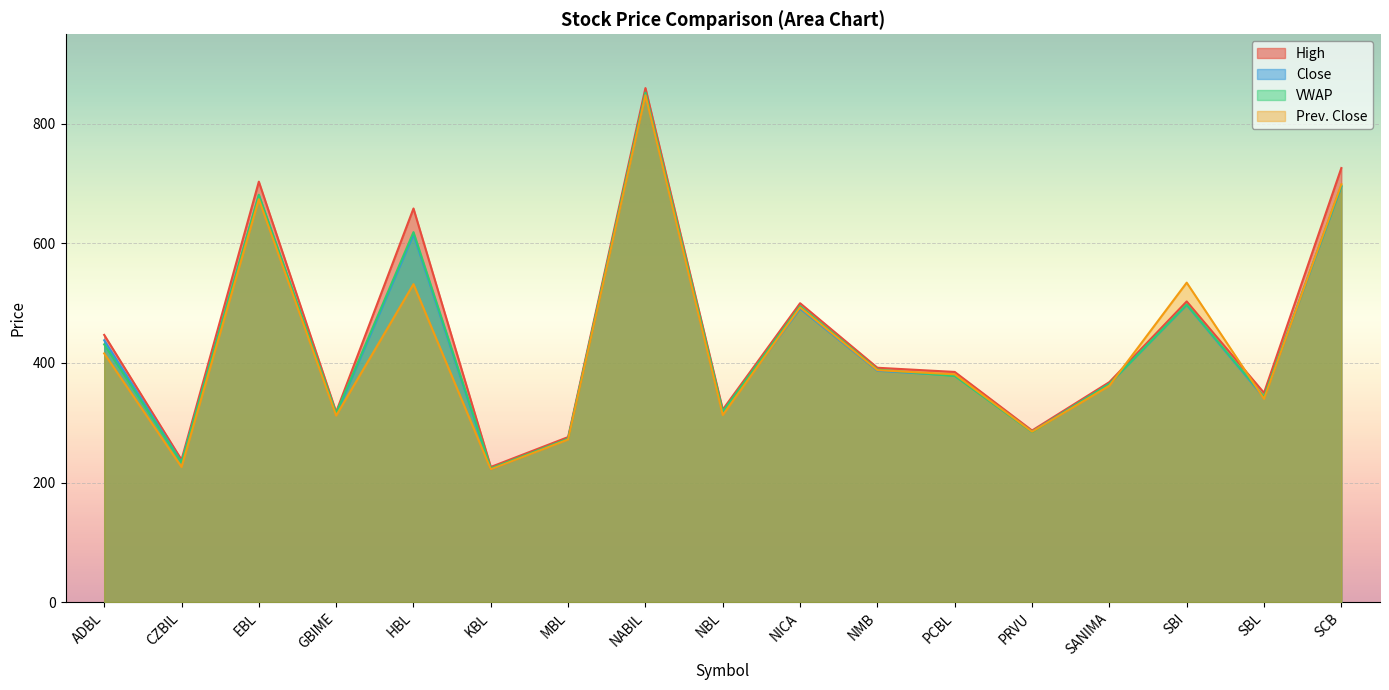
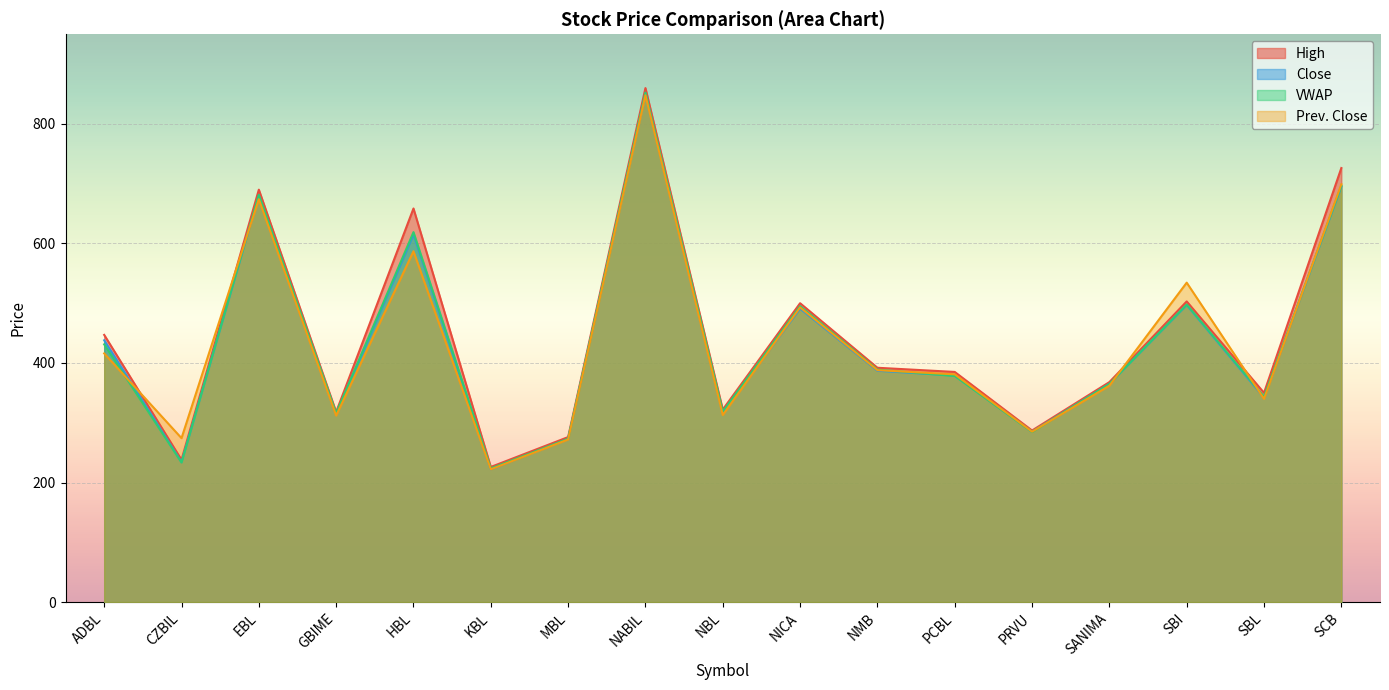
Prev. Close, CZBIL: 230 -> 270
High, EBL: 700 -> 690
Prev. Close, HBL: 530 -> 590
